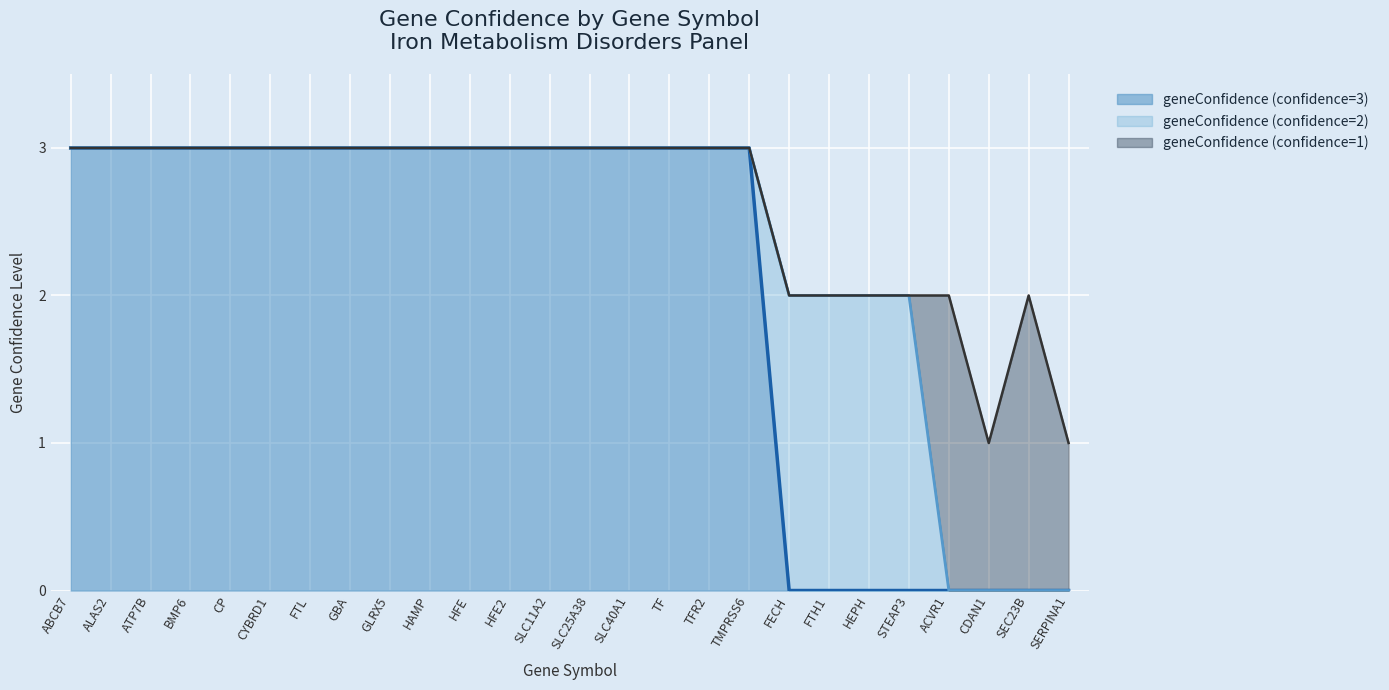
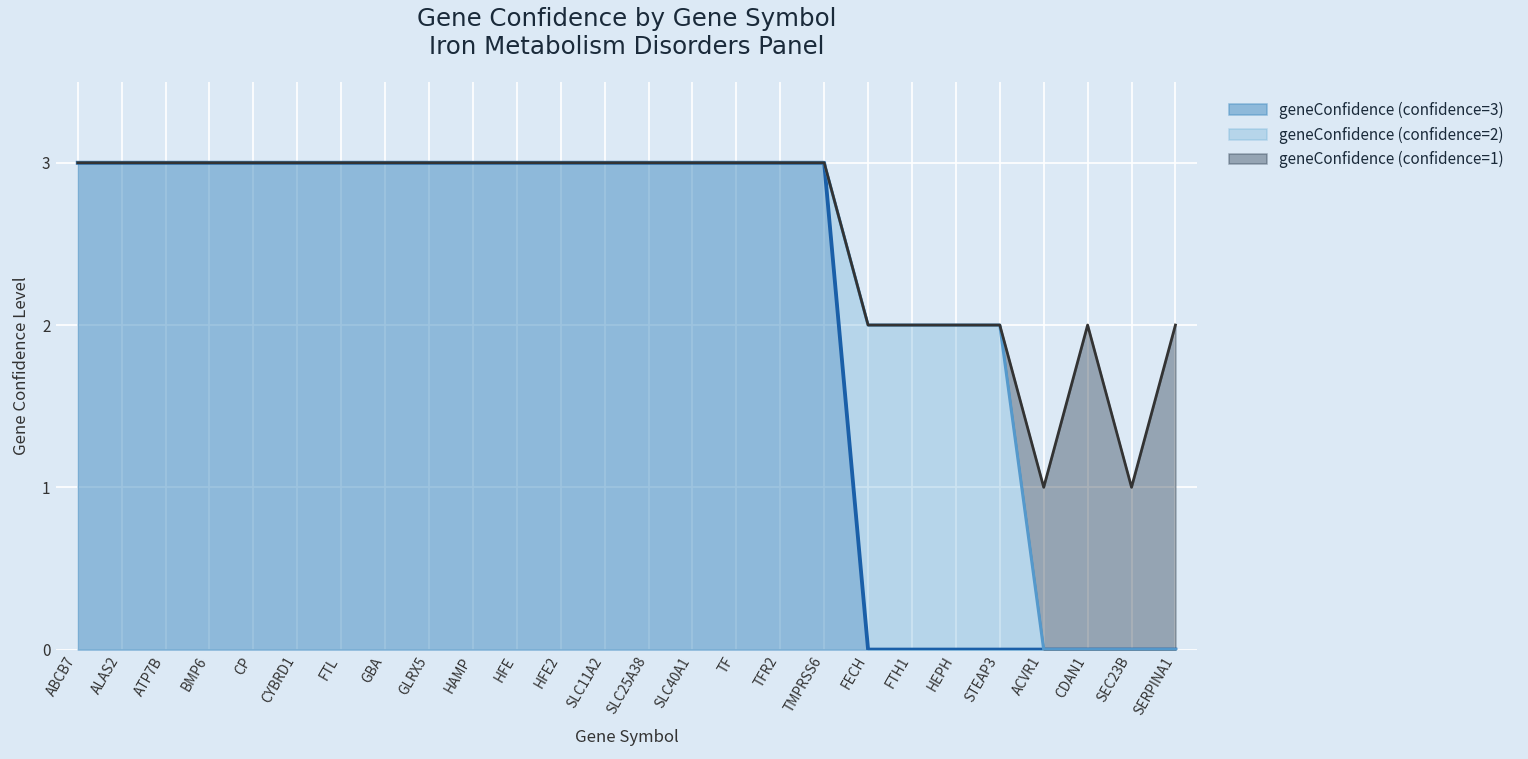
geneConfidence (confidence=1), ACVR1: 2 -> 1
geneConfidence (confidence=1), CDAN1: 1 -> 2
geneConfidence (confidence=1), SEC23B: 2 -> 1
geneConfidence (confidence=1), SERPINA1: 1 -> 2
